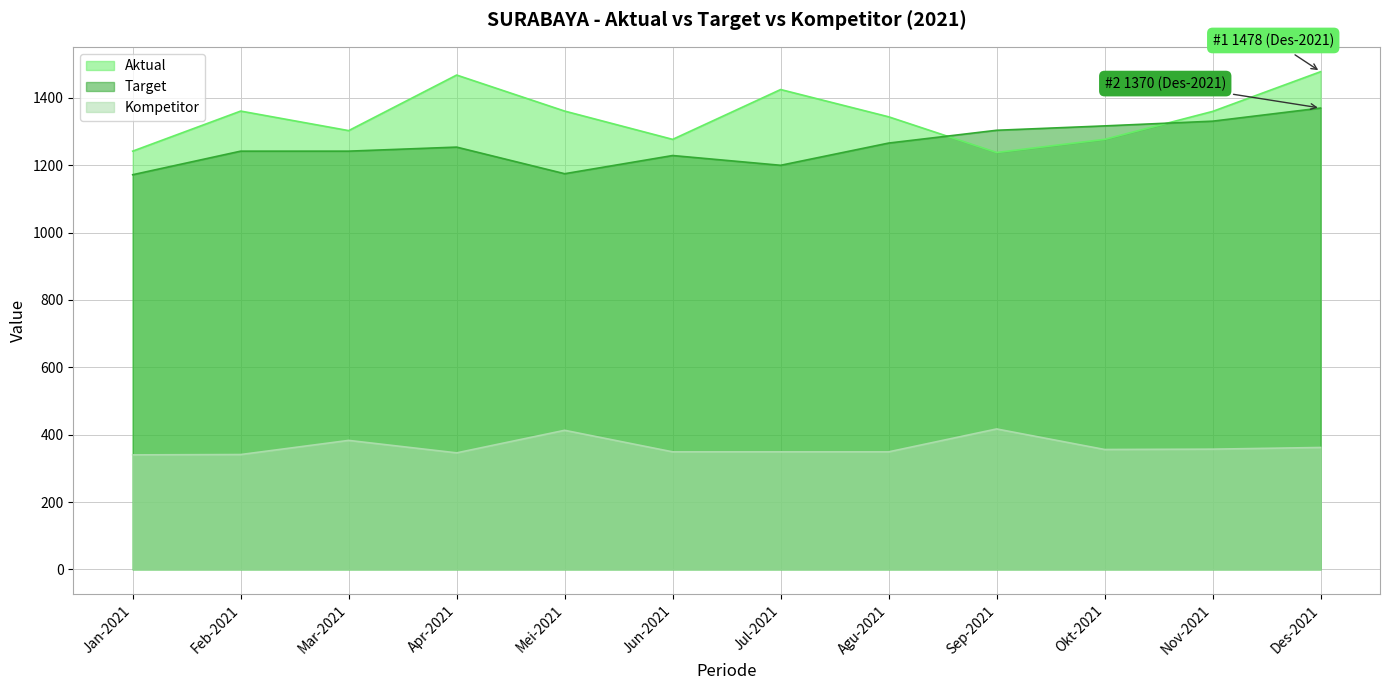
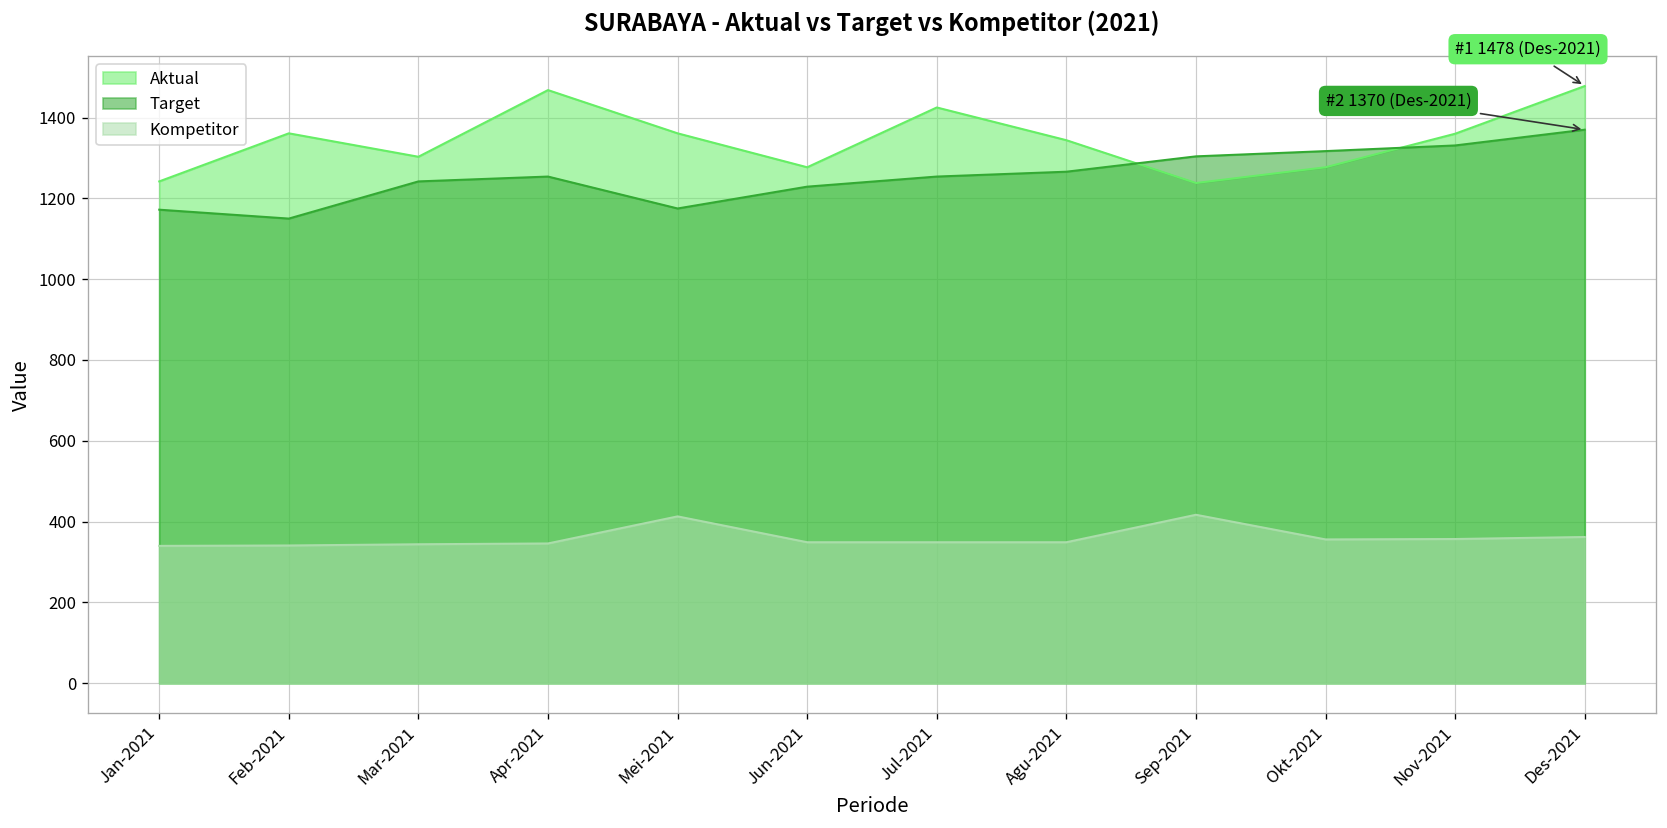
Target, Feb-2021: 1240 -> 1150
Kompetitor, Mar-2021: 380 -> 340
Target, Jul-2021: 1200 -> 1250
